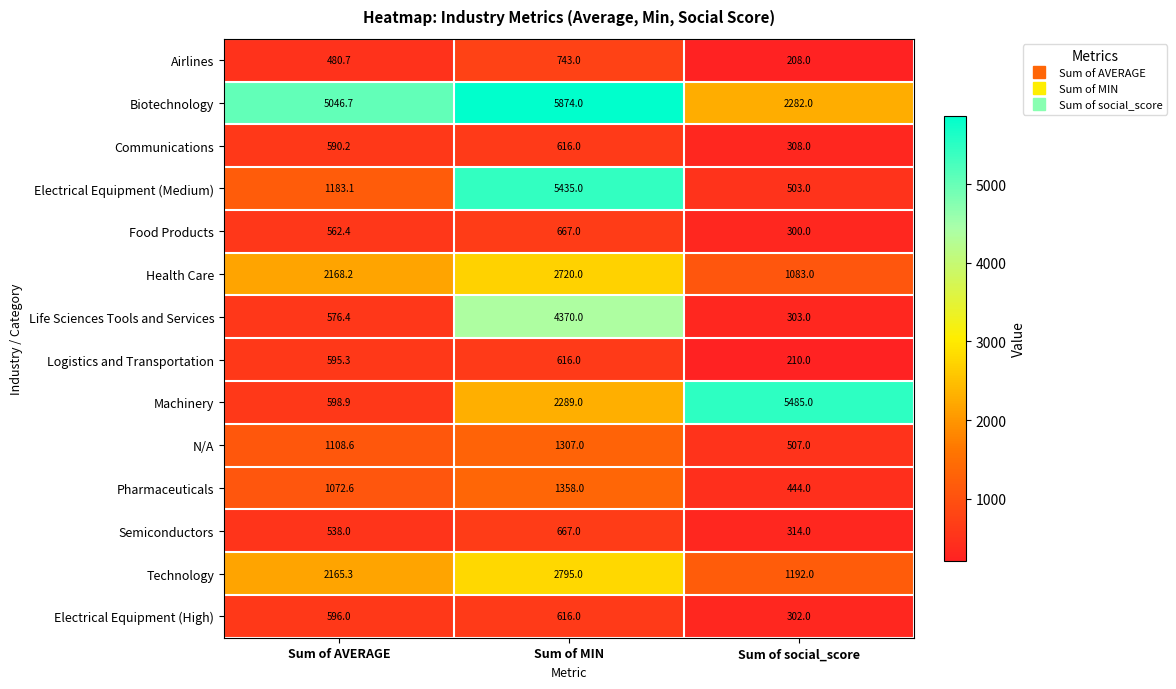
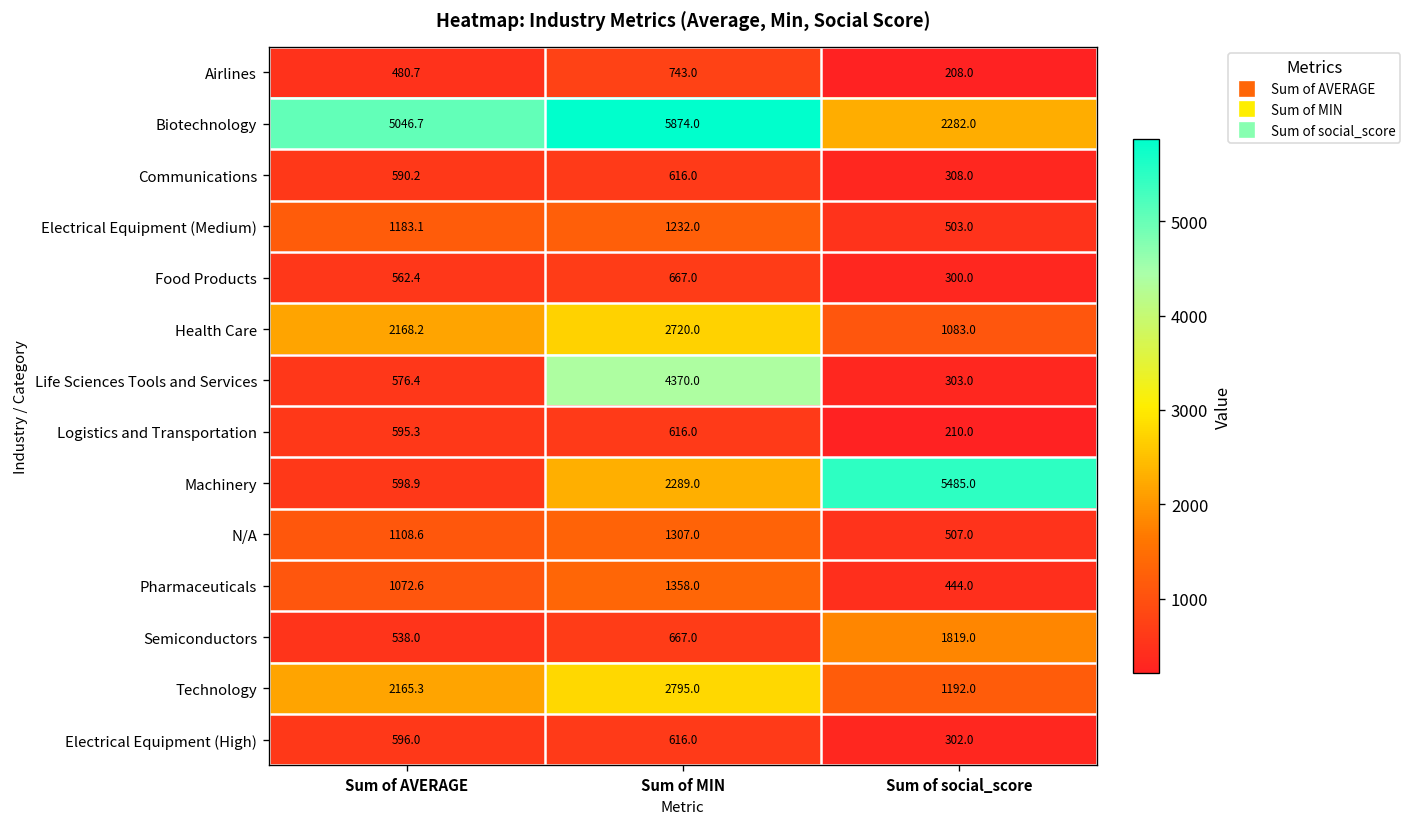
Electrical Equipment (Medium), Sum of MIN: 5435.0 -> 1232.0
Semiconductors, Sum of social_score: 314.0 -> 1819.0
